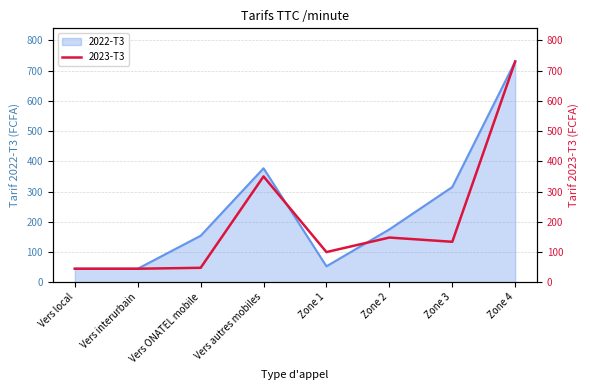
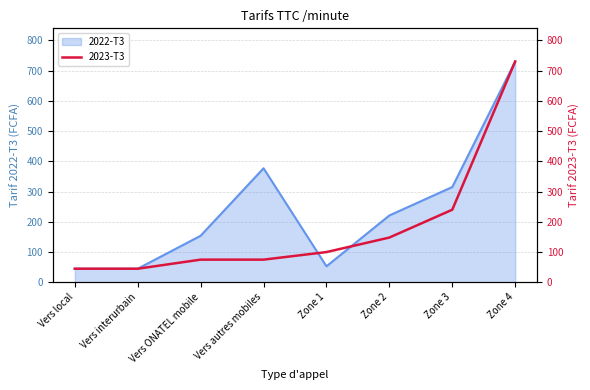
2022-T3, Zone 2: 180 -> 220
2023-T3, Vers ONATEL mobile: 50 -> 80
2023-T3, Vers autres mobiles: 350 -> 80
2023-T3, Zone 3: 130 -> 240
